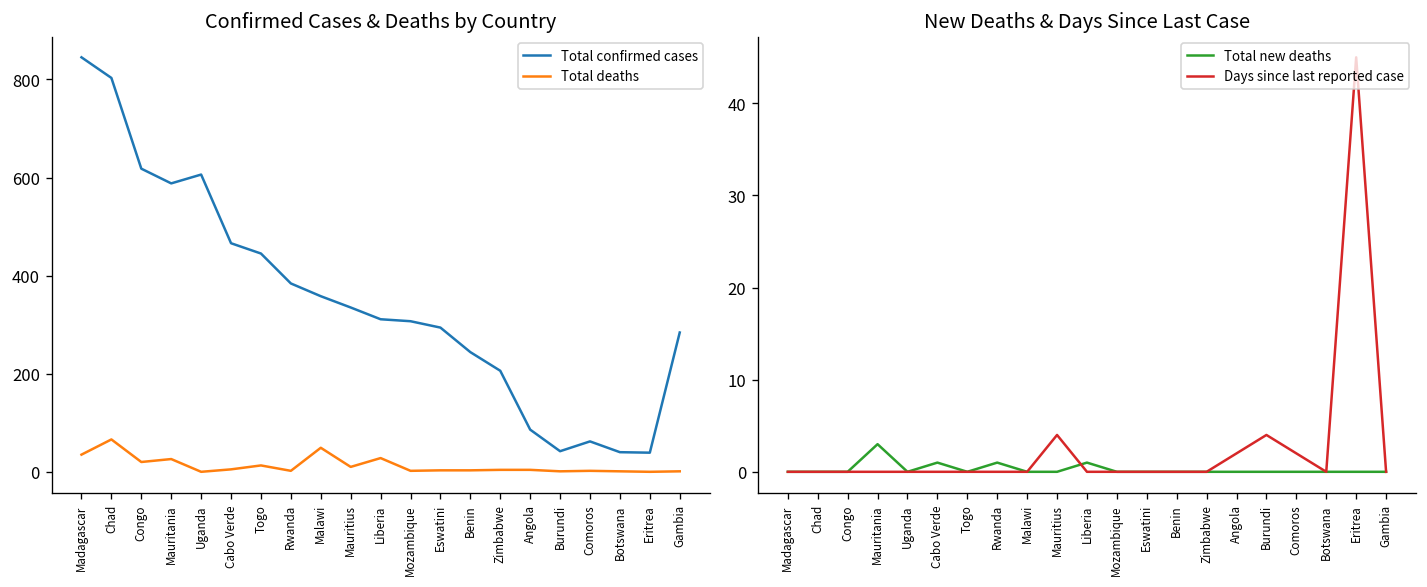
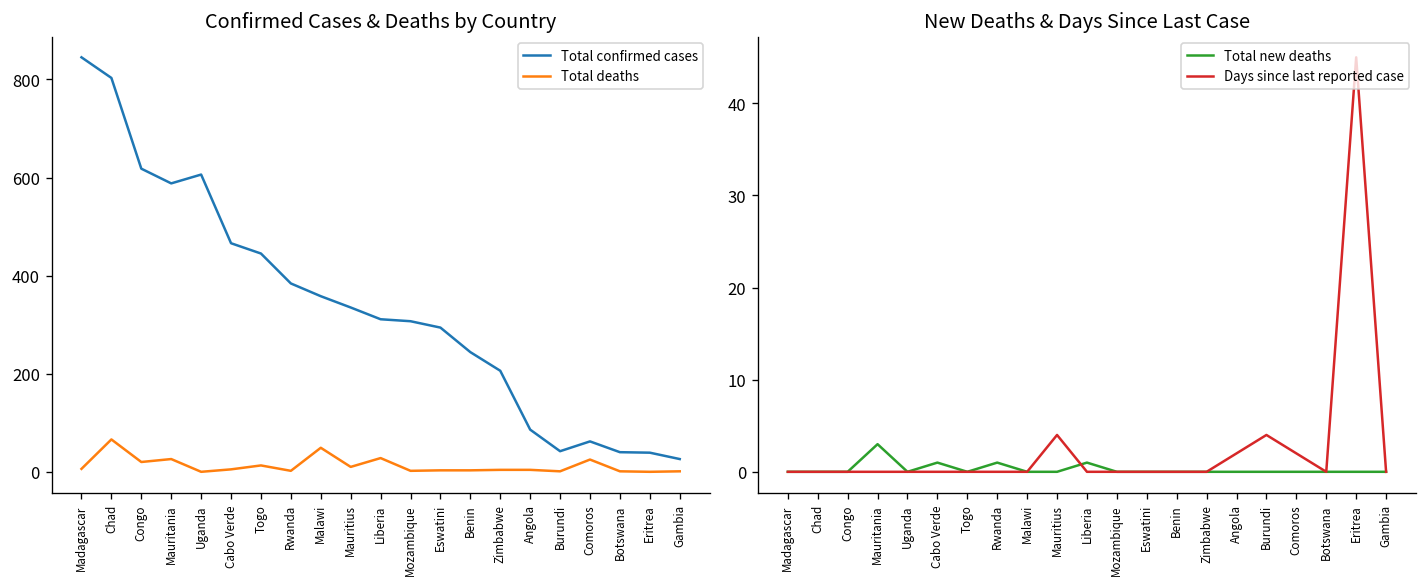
Confirmed Cases & Deaths by Country, Total deaths, Madagascar: 40 -> 10
Confirmed Cases & Deaths by Country, Total deaths, Comoros: 0 -> 30
Confirmed Cases & Deaths by Country, Total confirmed cases, Gambia: 280 -> 30
